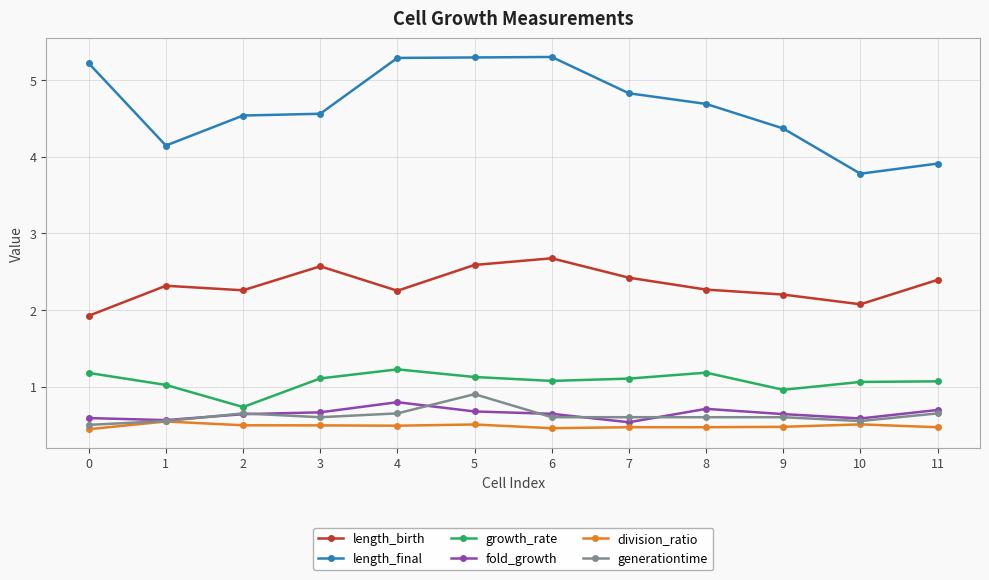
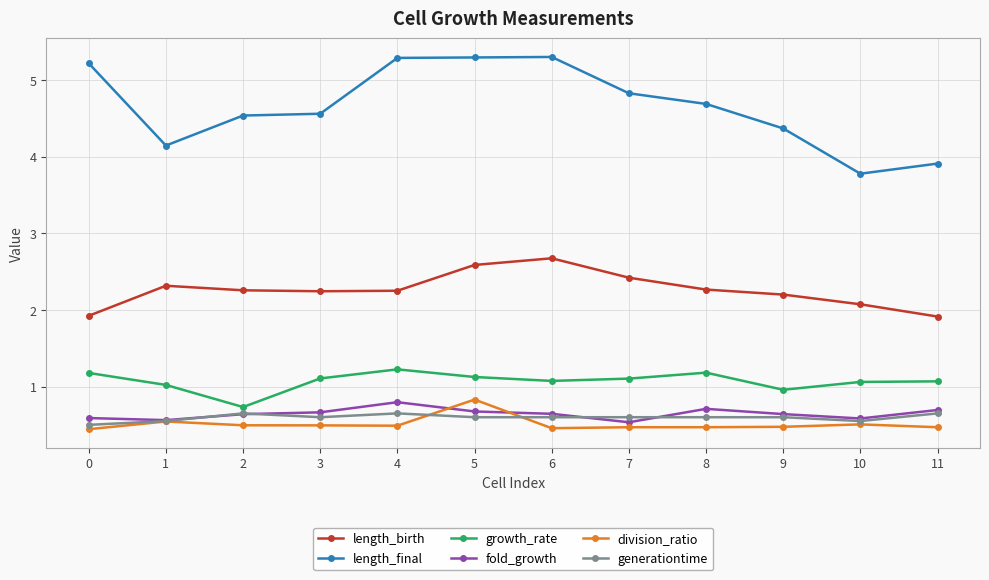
length_birth, 3: 2.6 -> 2.2
division_ratio, 5: 0.5 -> 0.8
generationtime, 5: 0.9 -> 0.6
length_birth, 11: 2.4 -> 1.9
